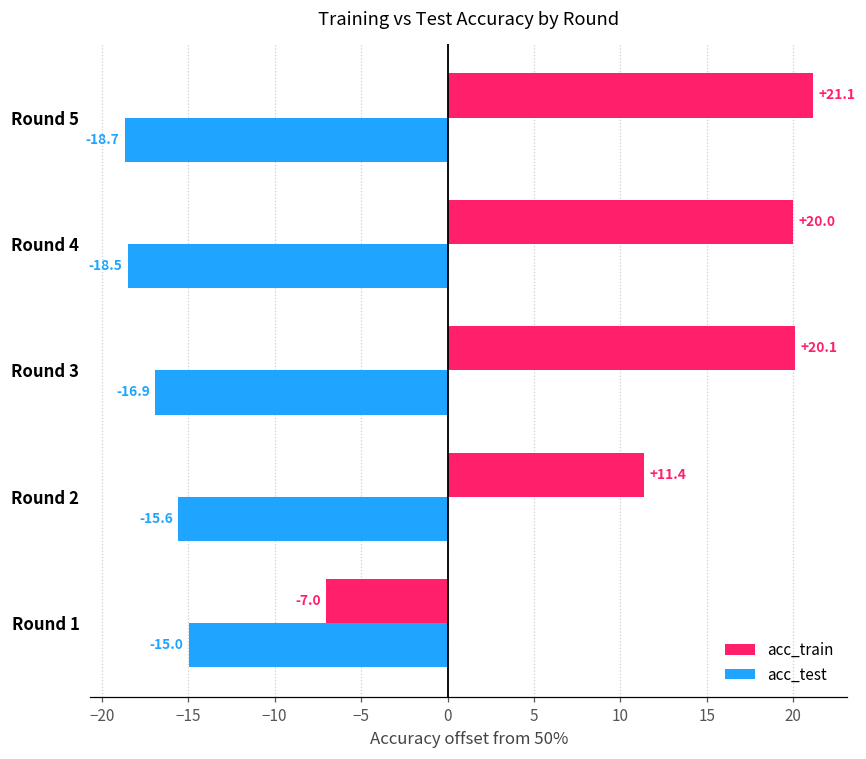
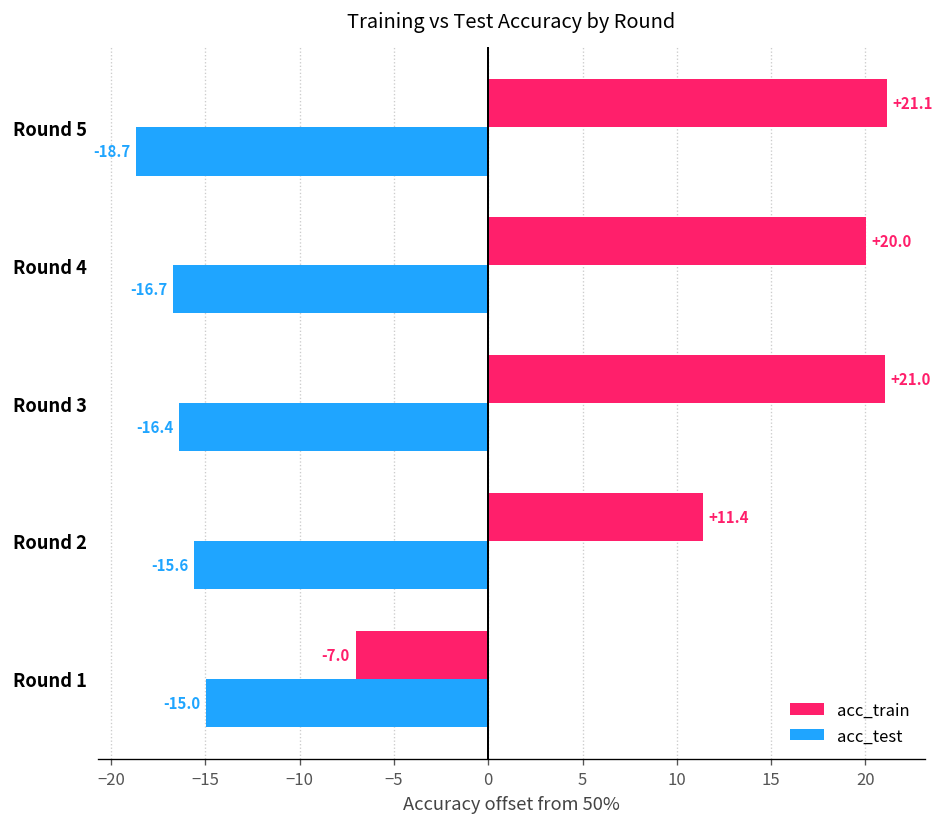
acc_test, Round 4: -18.5 -> -16.7
acc_train, Round 3: +20.1 -> +21.0
acc_test, Round 3: -16.9 -> -16.4
